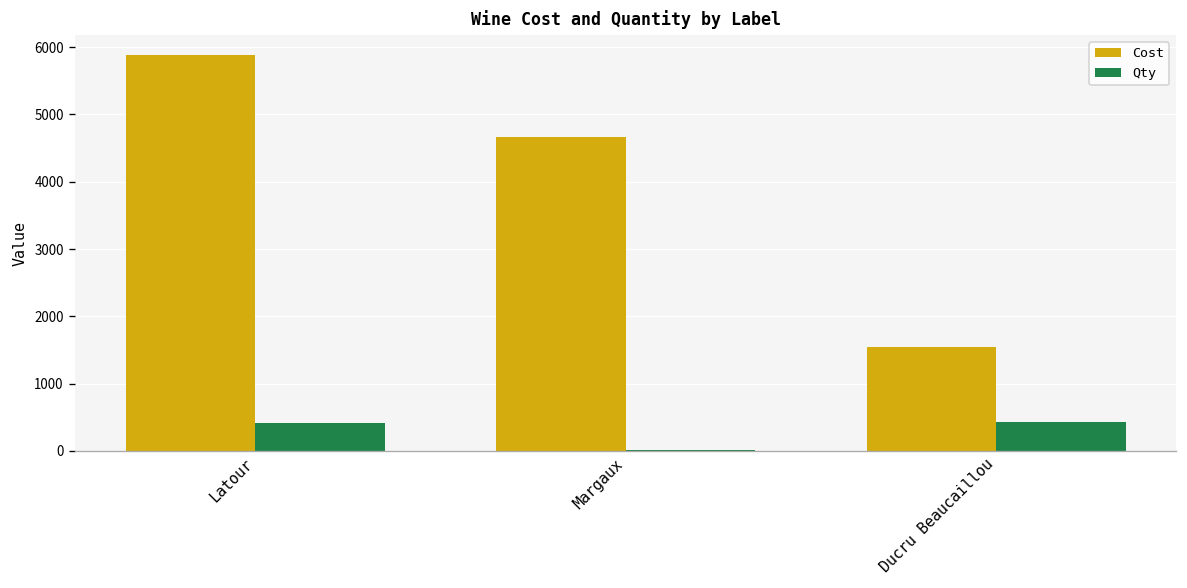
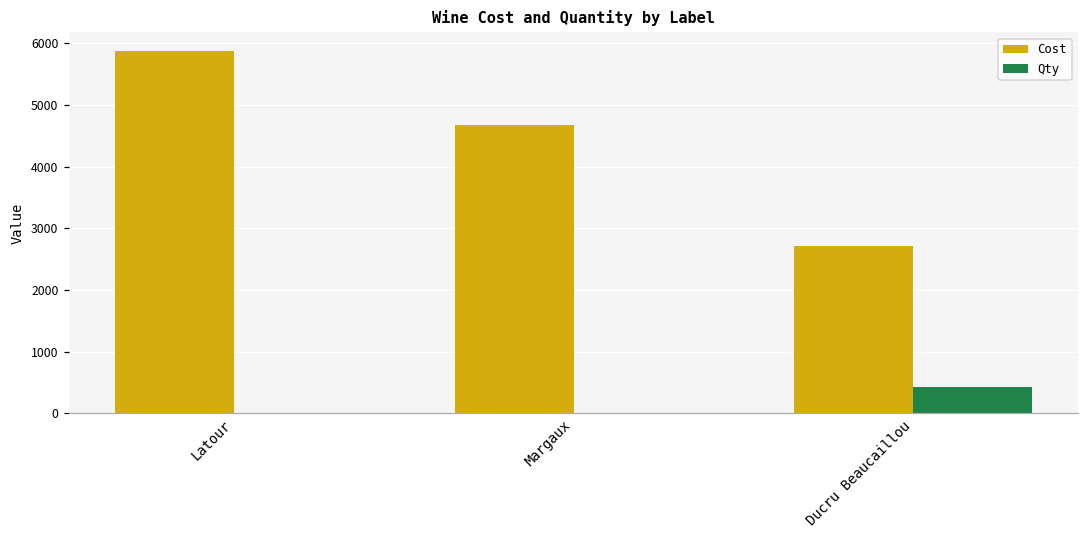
Qty, Latour: 400 -> 0
Cost, Ducru Beaucaillou: 1600 -> 2700
